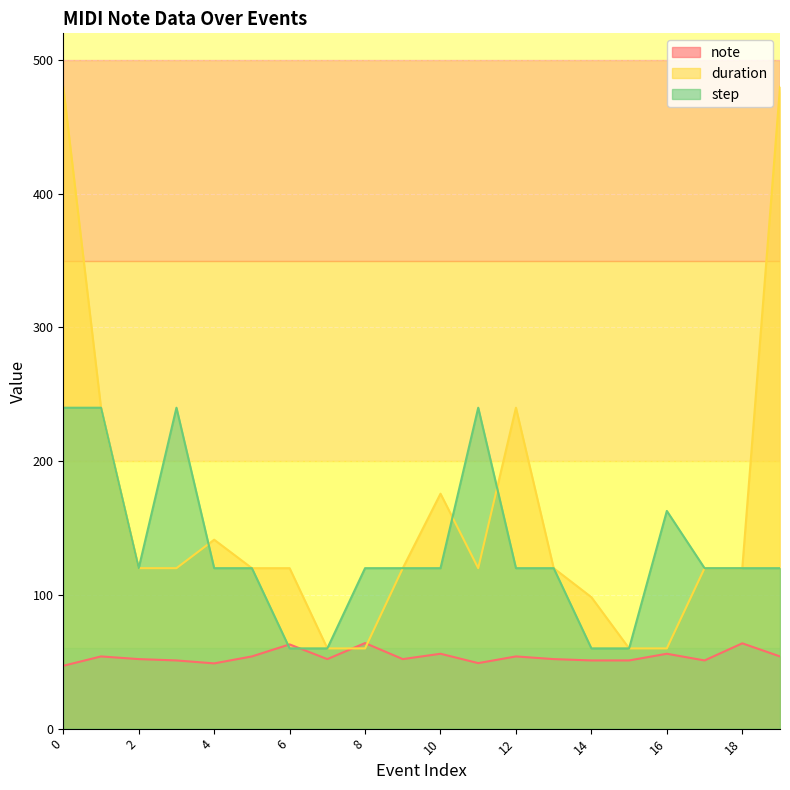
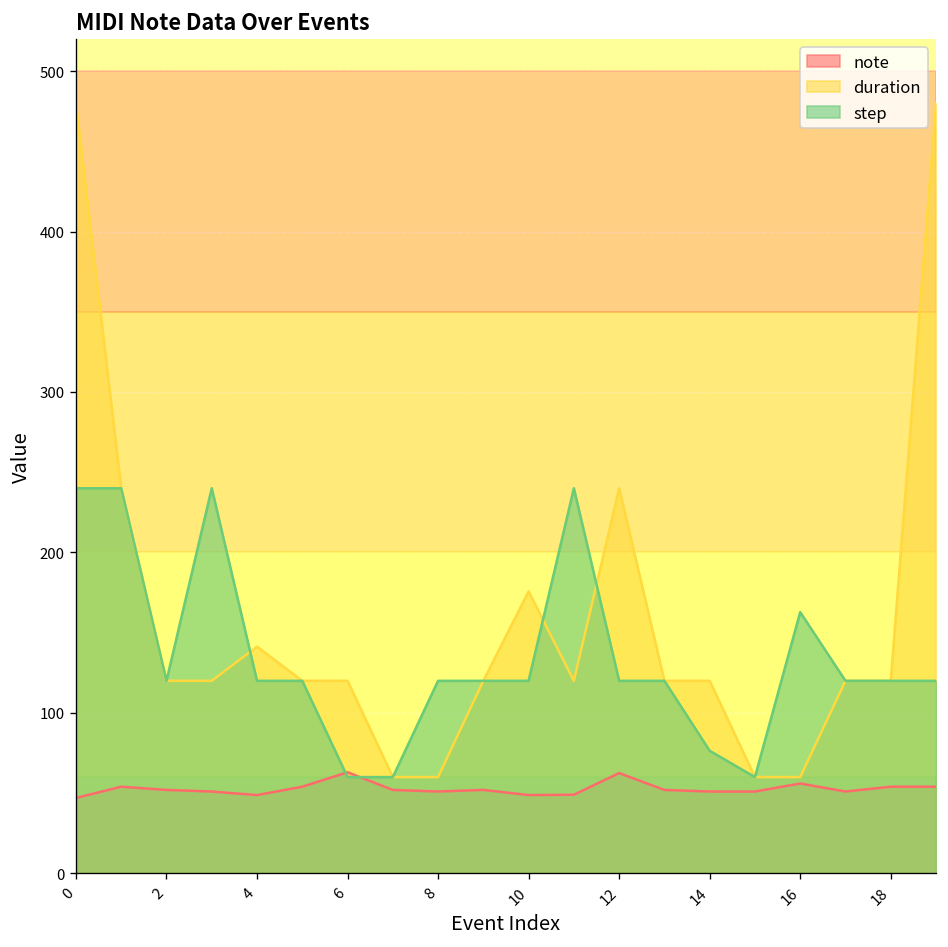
note, 8: 64 -> 51
note, 10: 56 -> 49
note, 12: 54 -> 63
duration, 14: 98 -> 120
step, 14: 60 -> 76
note, 18: 64 -> 54
